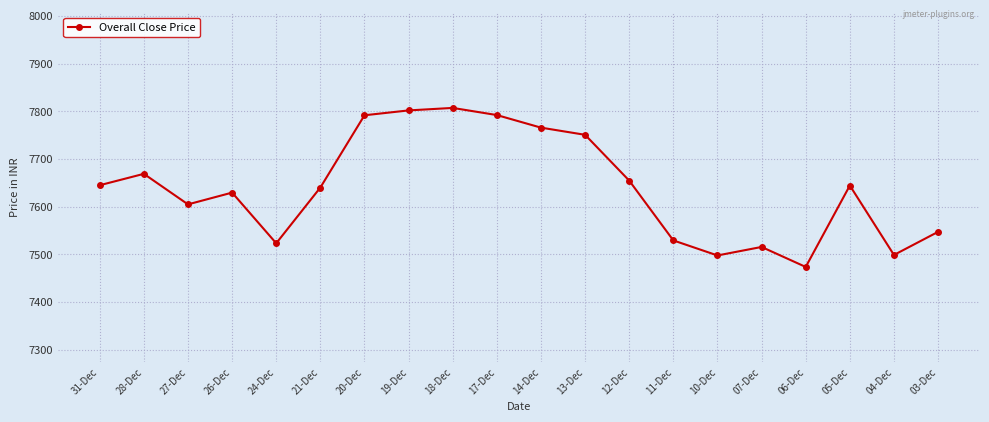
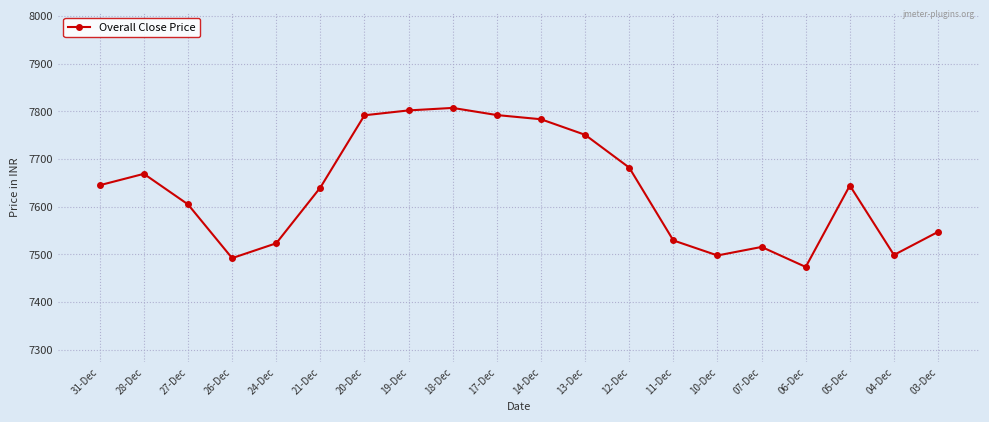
26-Dec: 7630 -> 7490
14-Dec: 7770 -> 7780
12-Dec: 7650 -> 7680
